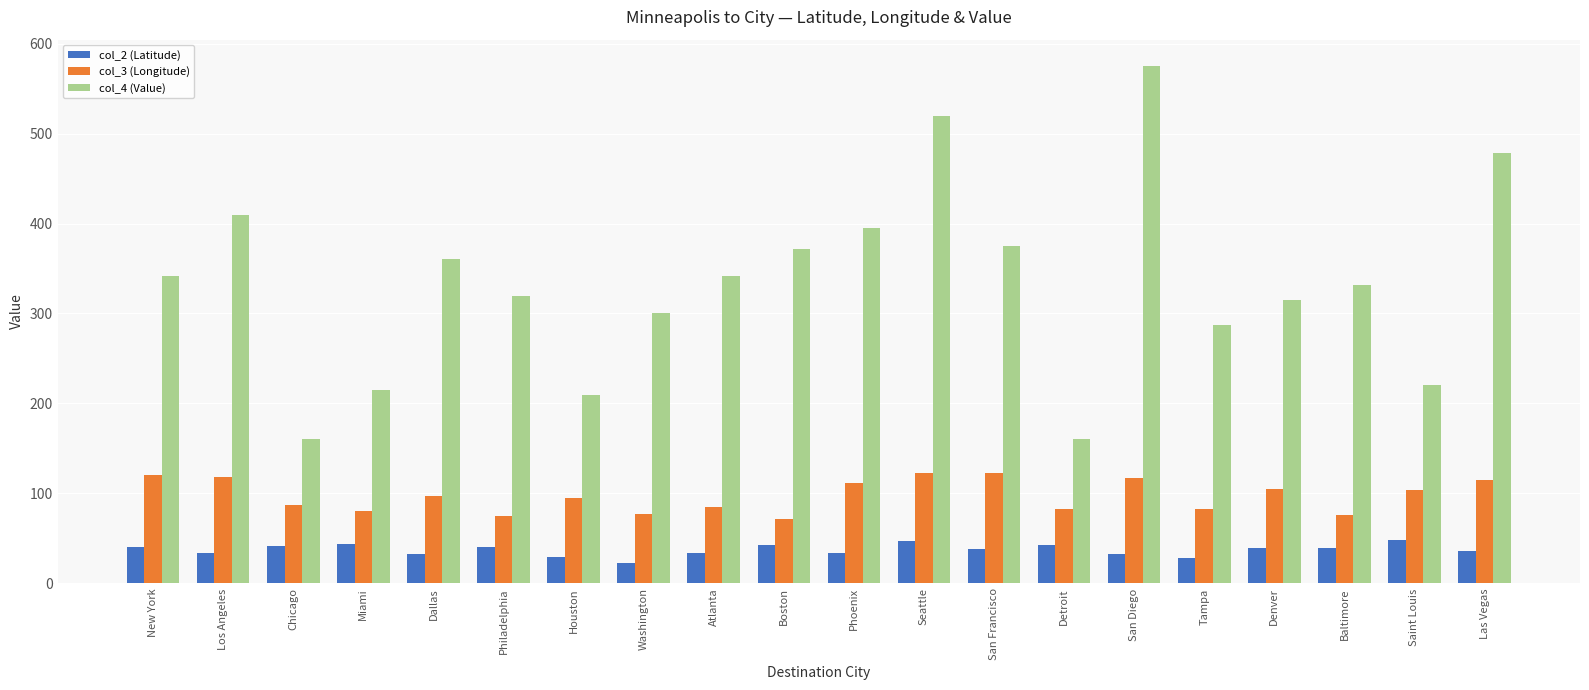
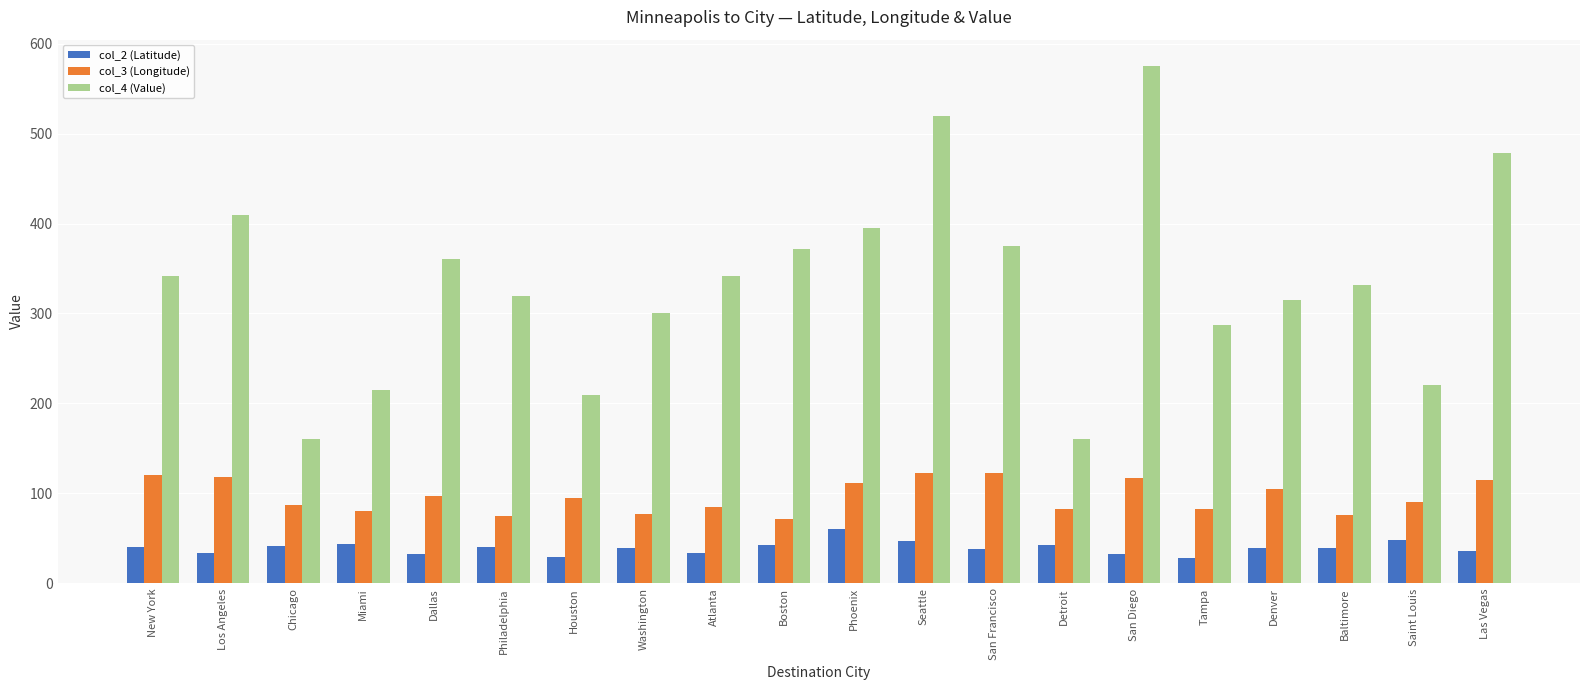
col_2 (Latitude), Washington: 20 -> 40
col_2 (Latitude), Phoenix: 30 -> 60
col_3 (Longitude), Saint Louis: 100 -> 90
